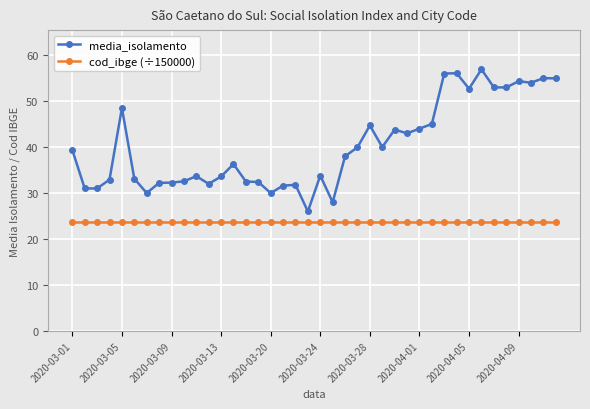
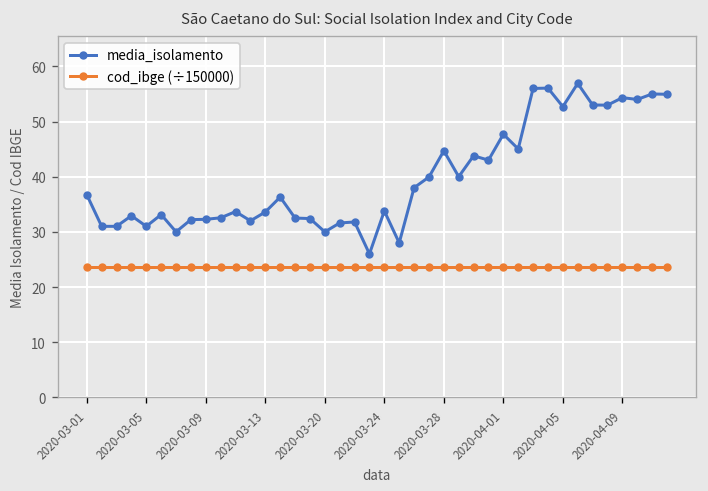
media_isolamento, 2020-03-01: 39 -> 37
media_isolamento, 2020-03-05: 49 -> 31
media_isolamento, 2020-04-01: 44 -> 48
